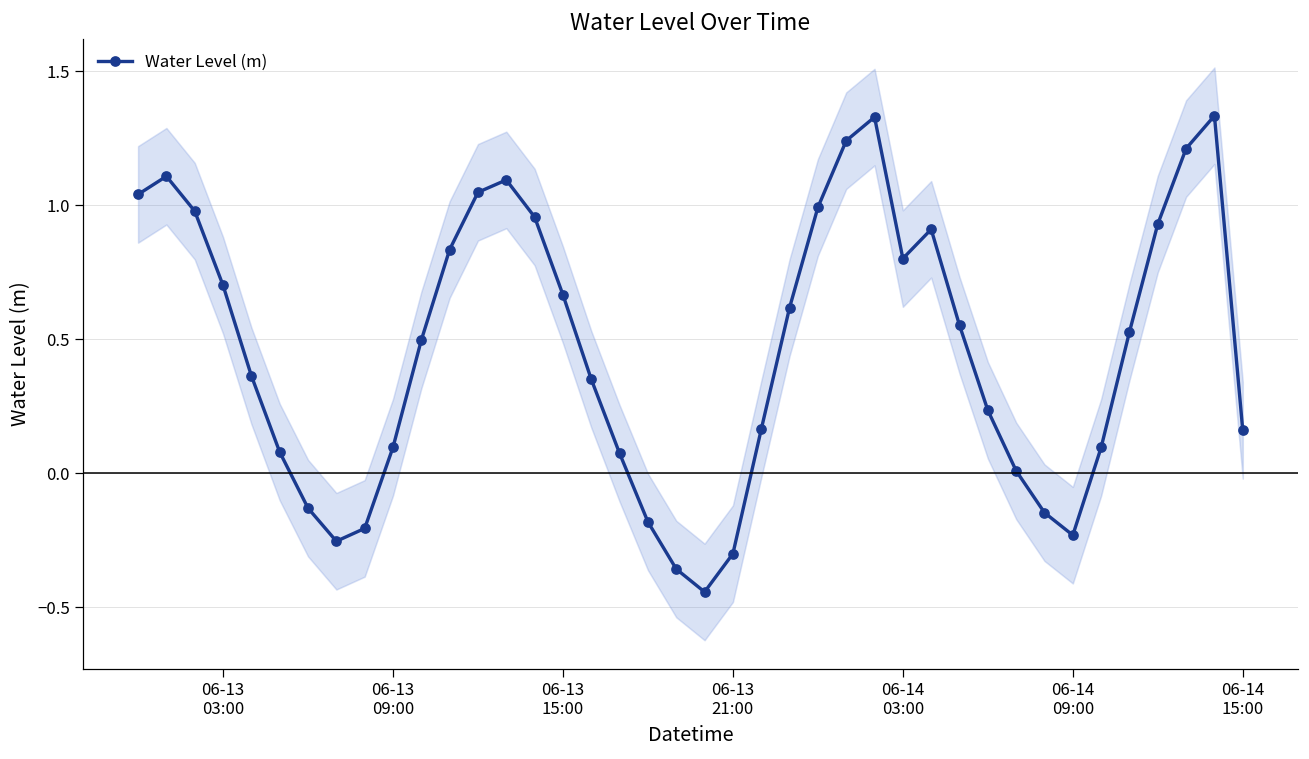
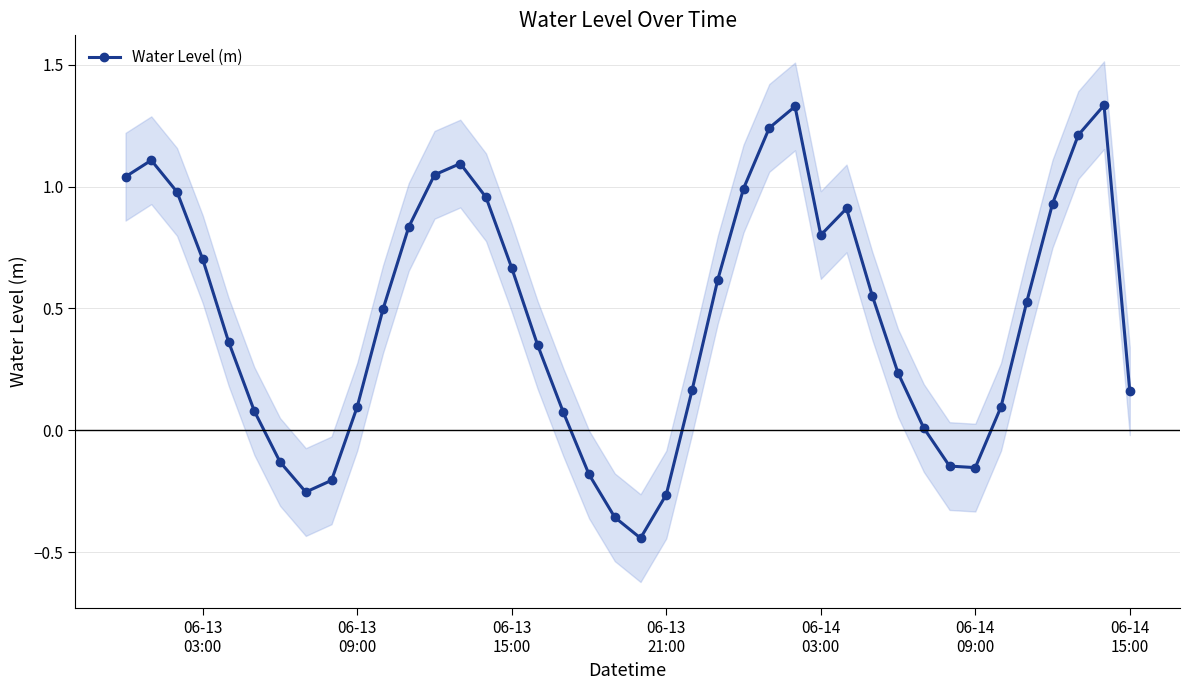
Water Level (m), 06-13 21:00: -0.30 -> -0.26
Water Level (m), 06-14 09:00: -0.23 -> -0.15
